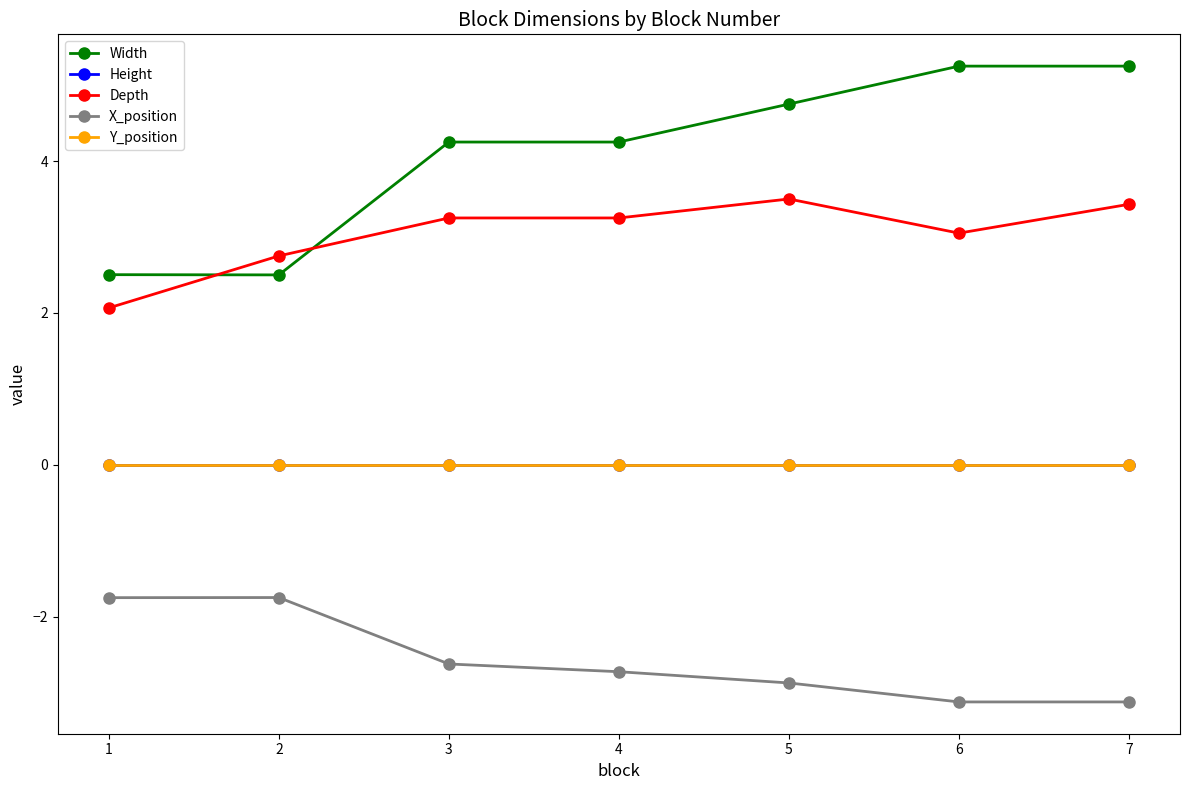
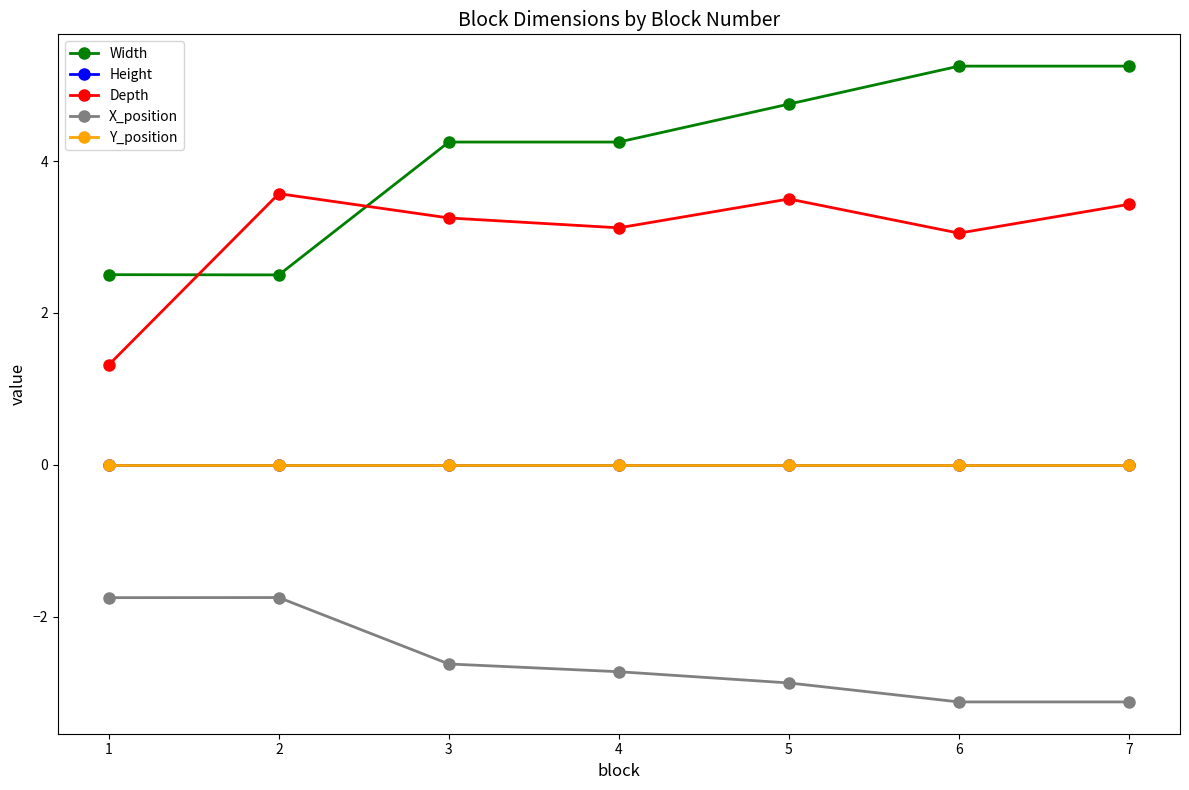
Depth, 1: 2.1 -> 1.3
Depth, 2: 2.8 -> 3.6
Depth, 4: 3.3 -> 3.1
